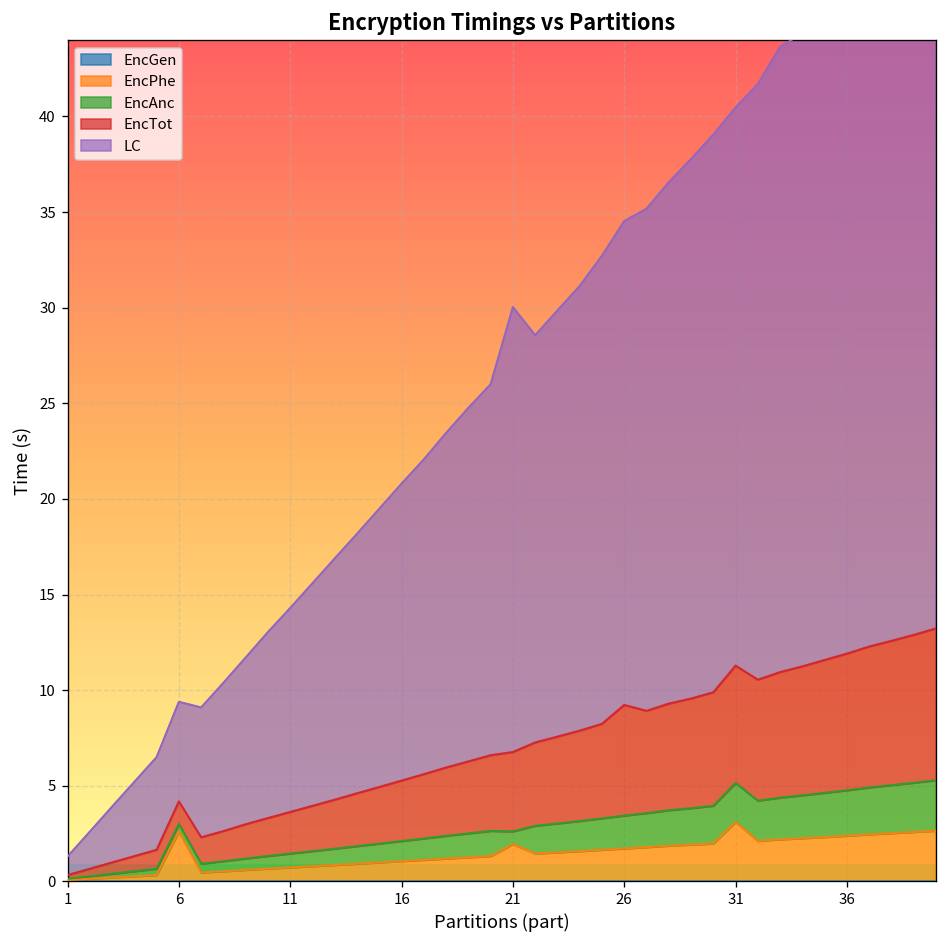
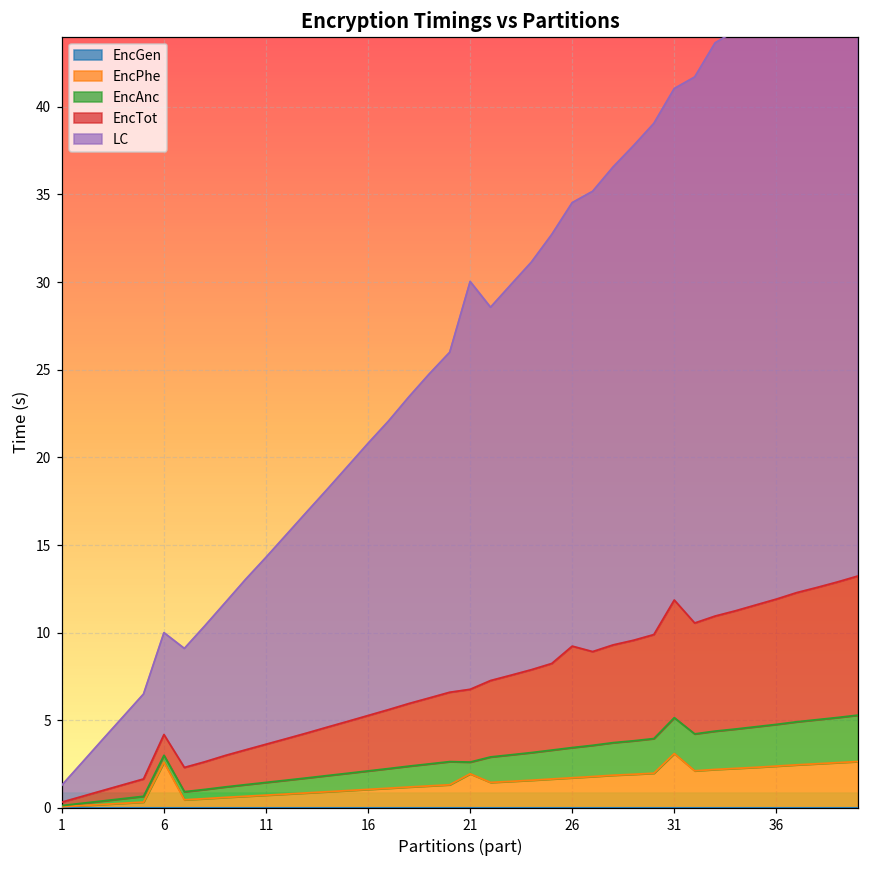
LC, 6: 5.2 -> 5.8
EncTot, 31: 6.1 -> 6.7
